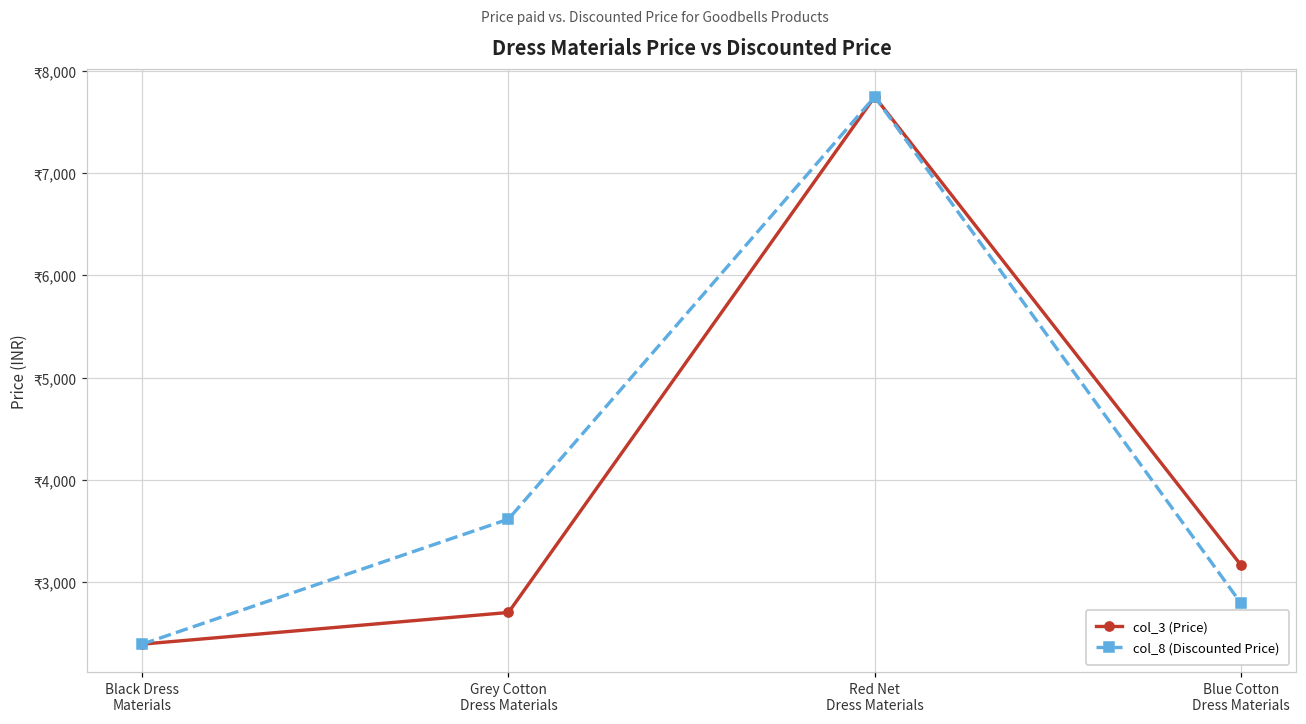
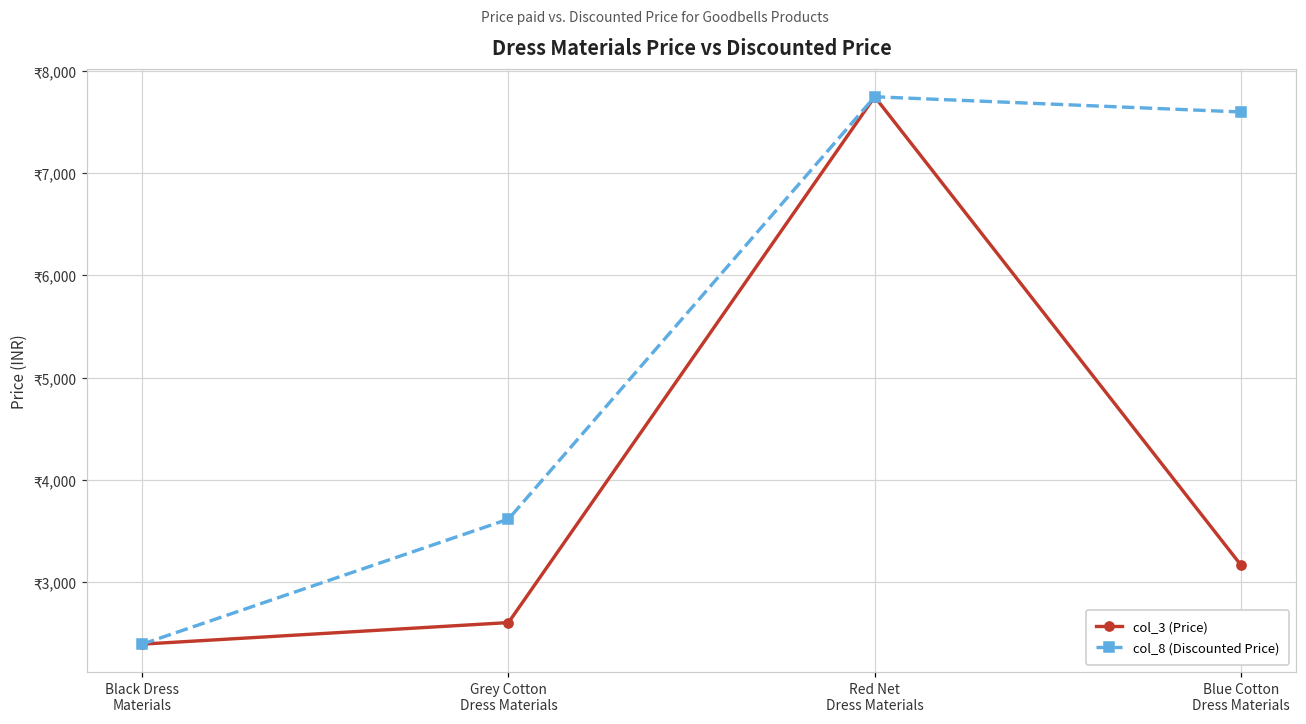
col_3 (Price), Grey Cotton Dress Materials: ₹2,700 -> ₹2,600
col_8 (Discounted Price), Blue Cotton Dress Materials: ₹2,800 -> ₹7,600
